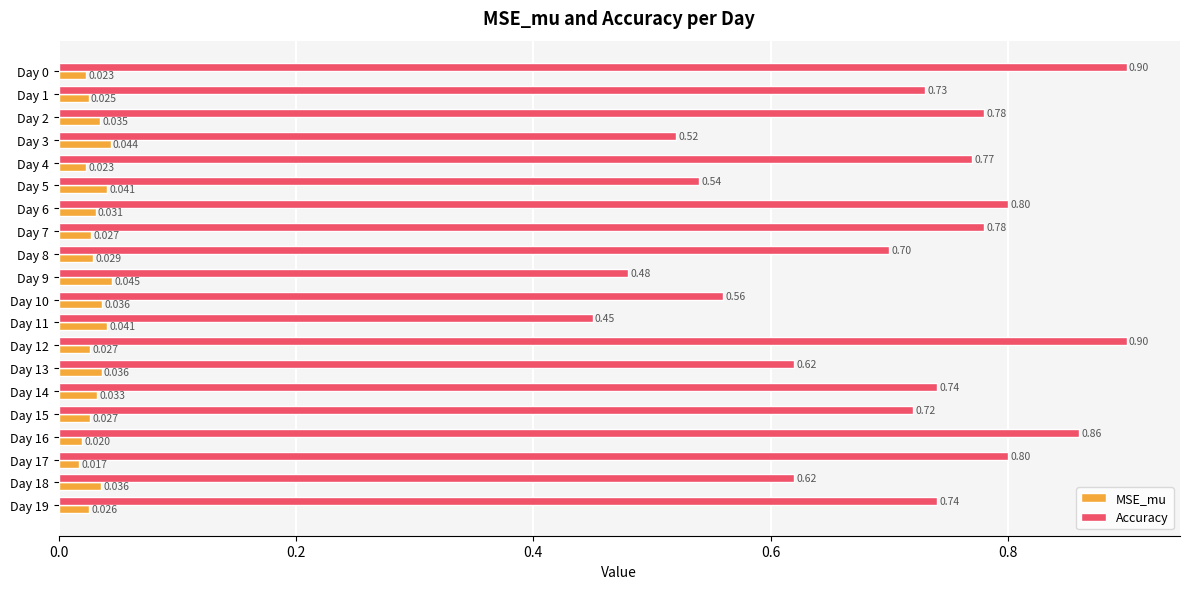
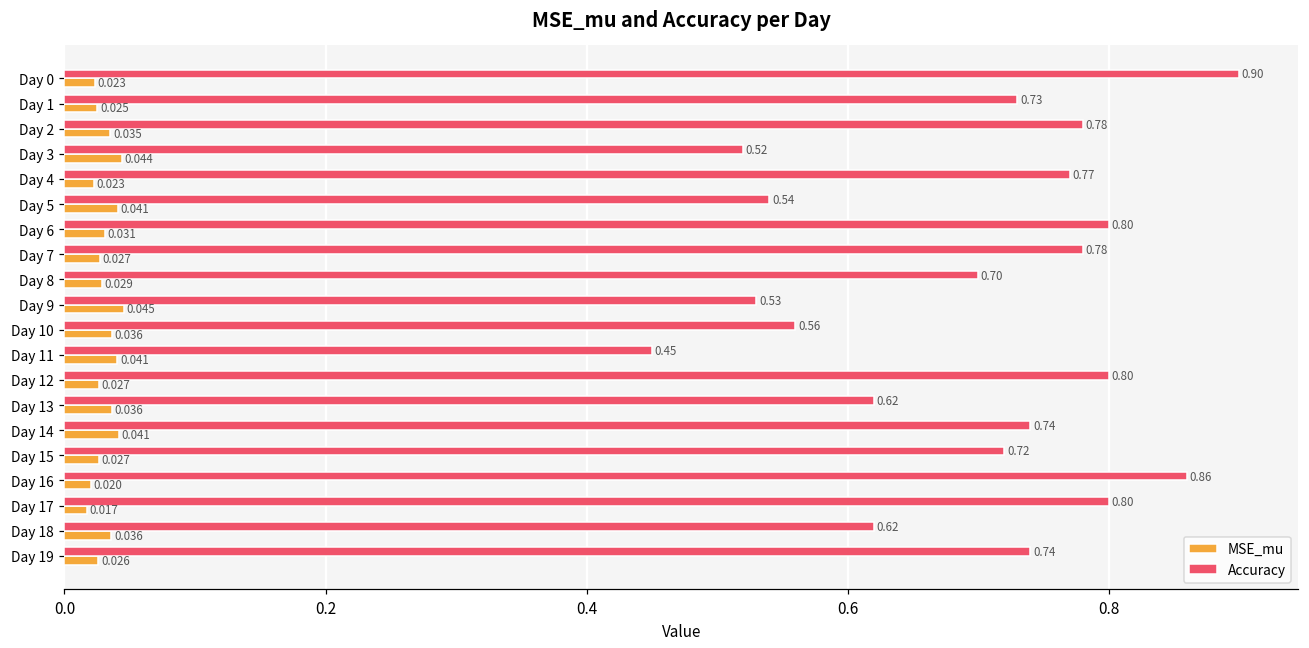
Accuracy, Day 9: 0.48 -> 0.53
Accuracy, Day 12: 0.90 -> 0.80
MSE_mu, Day 14: 0.033 -> 0.041
